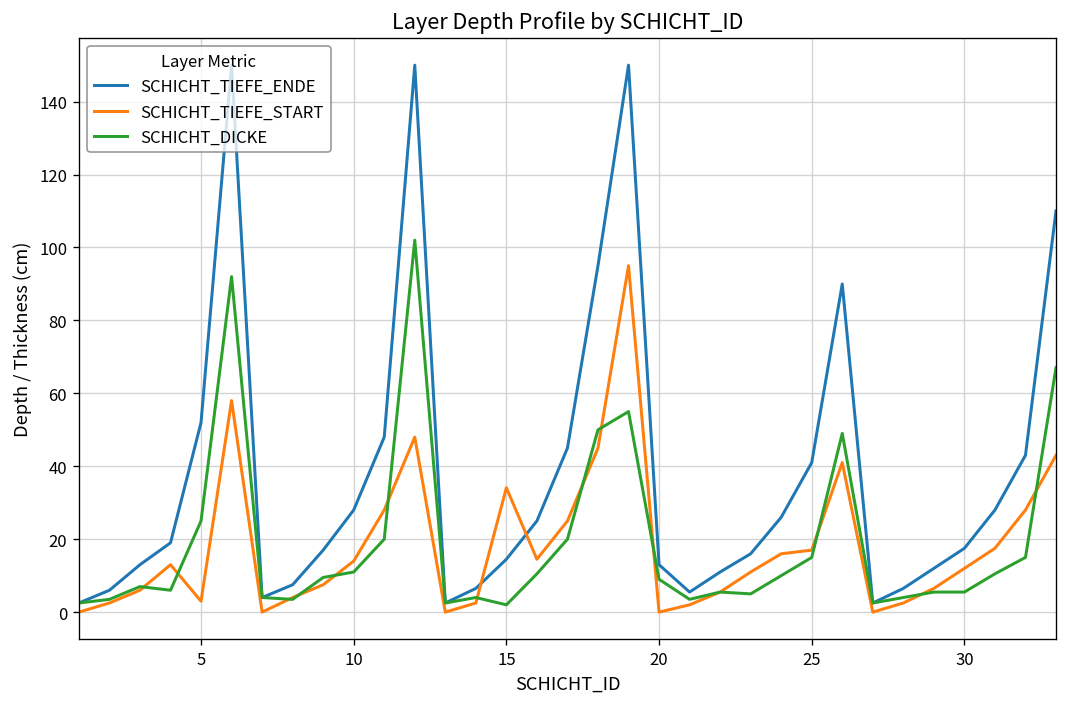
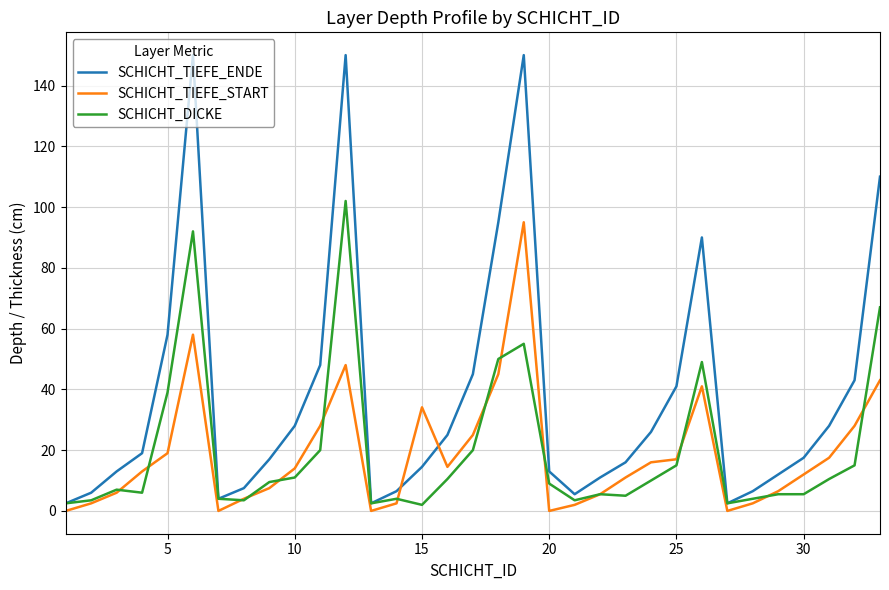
SCHICHT_TIEFE_ENDE, 5: 52 -> 58
SCHICHT_TIEFE_START, 5: 3 -> 19
SCHICHT_DICKE, 5: 25 -> 39
